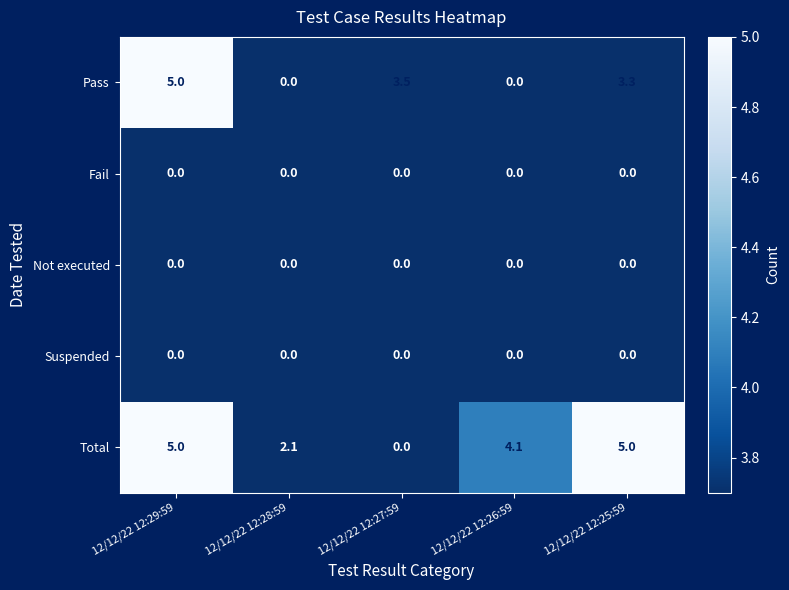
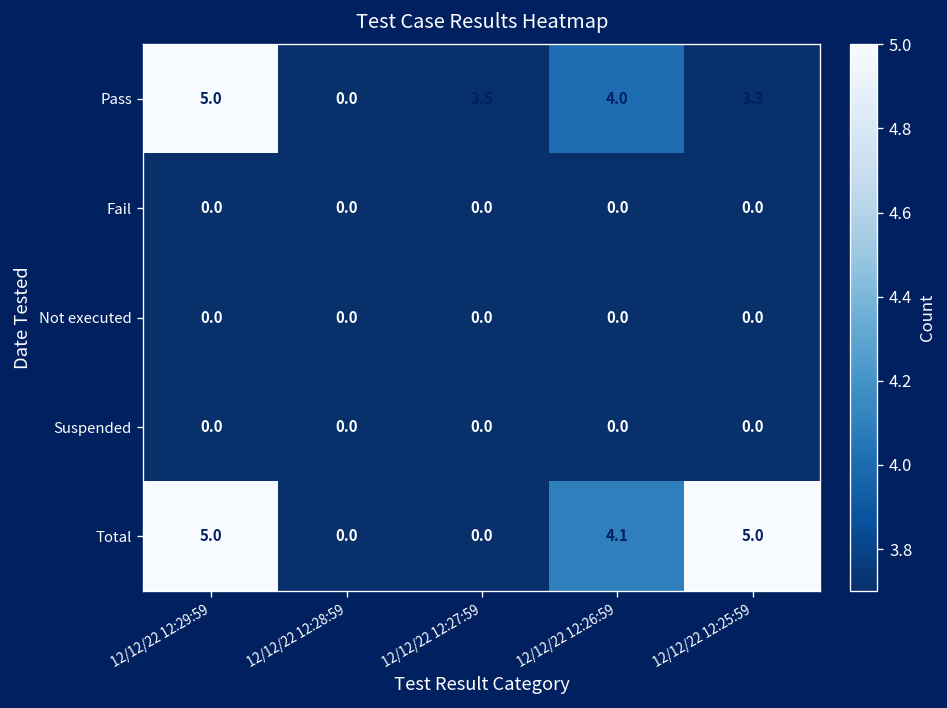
Pass, 12/12/22 12:26:59: 0.0 -> 4.0
Total, 12/12/22 12:28:59: 2.1 -> 0.0
